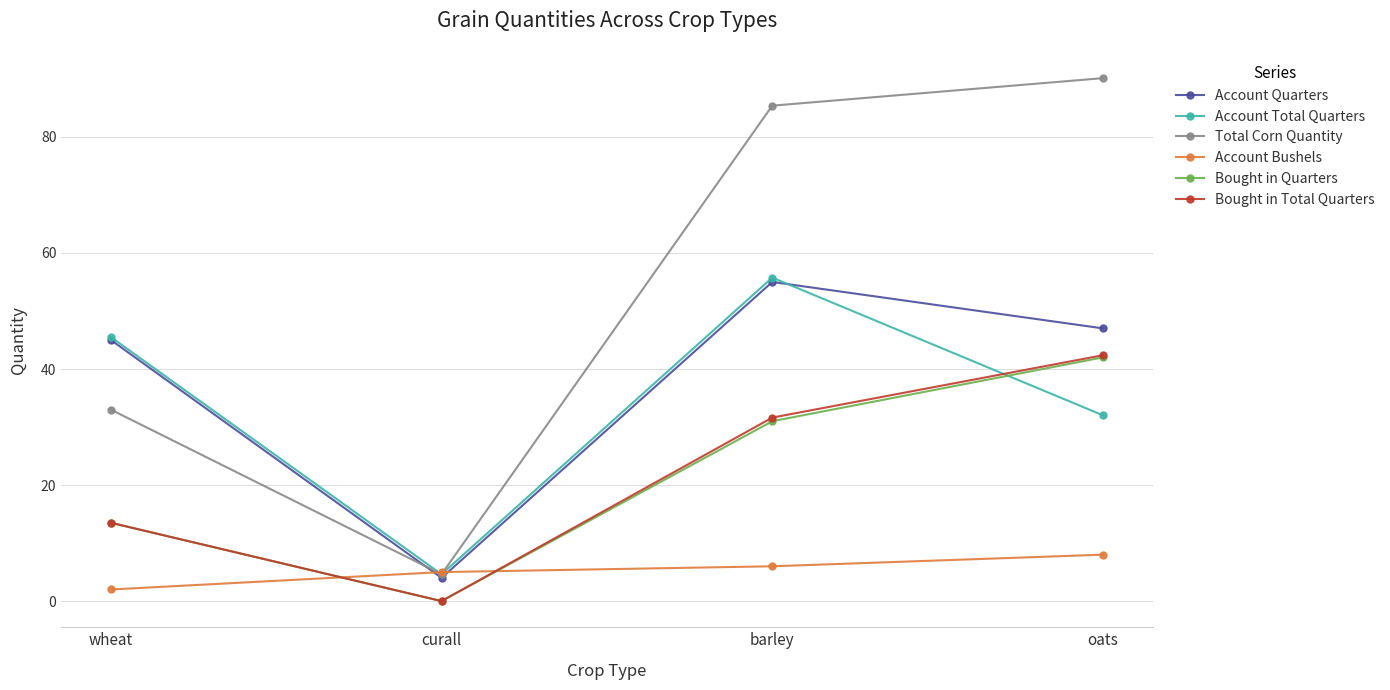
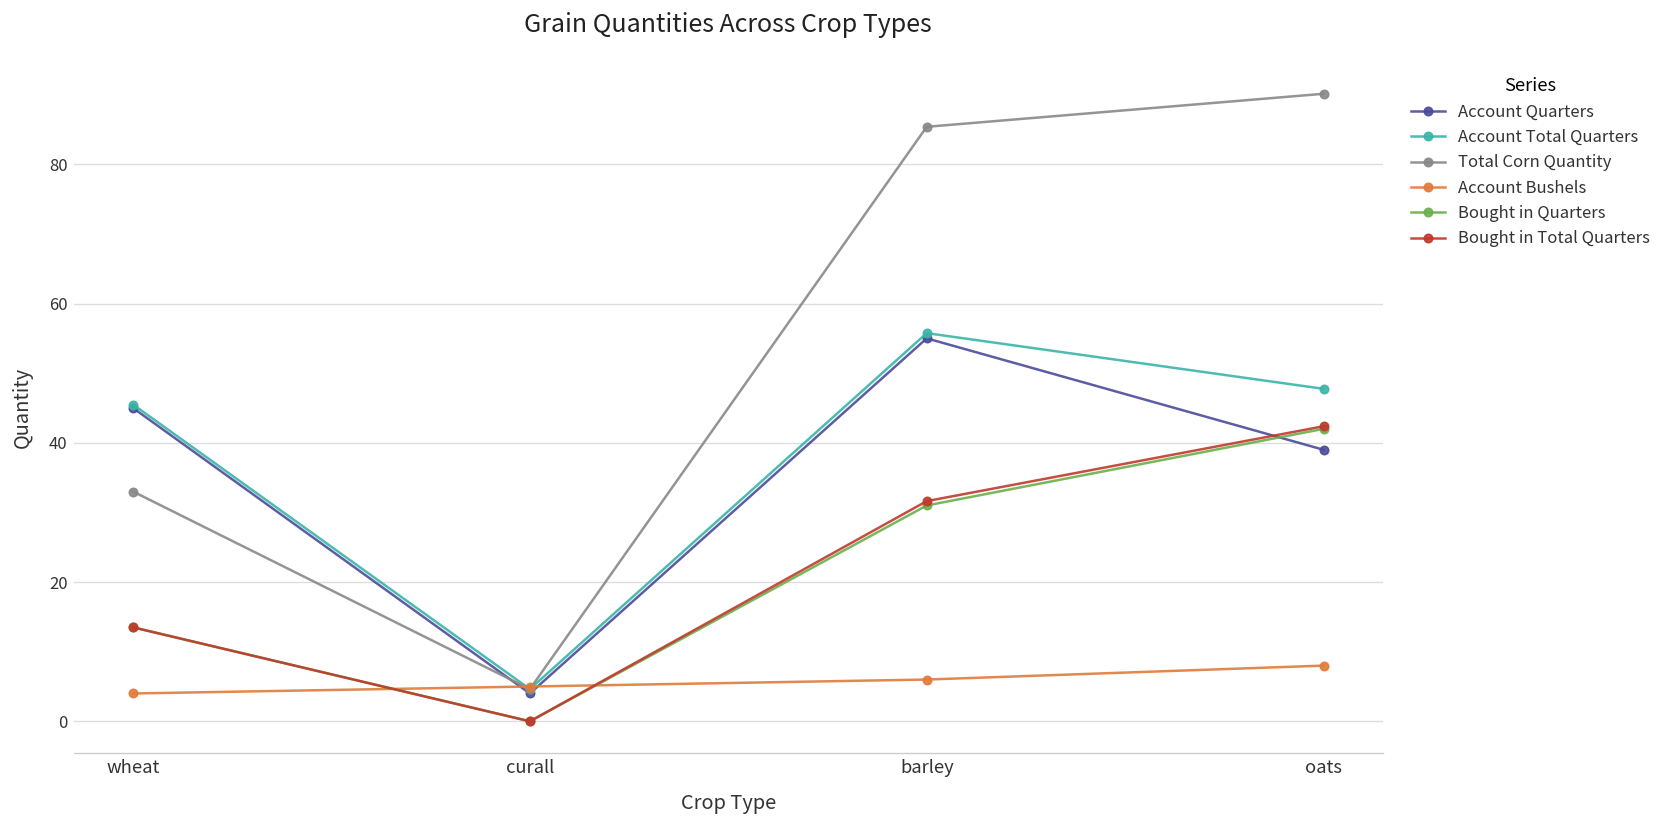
Account Bushels, wheat: 2 -> 4
Account Quarters, oats: 47 -> 39
Account Total Quarters, oats: 32 -> 48
